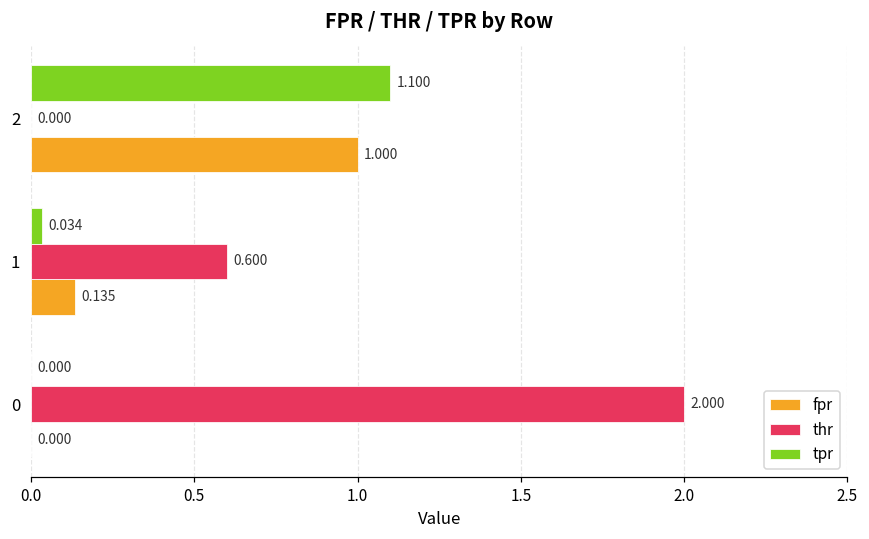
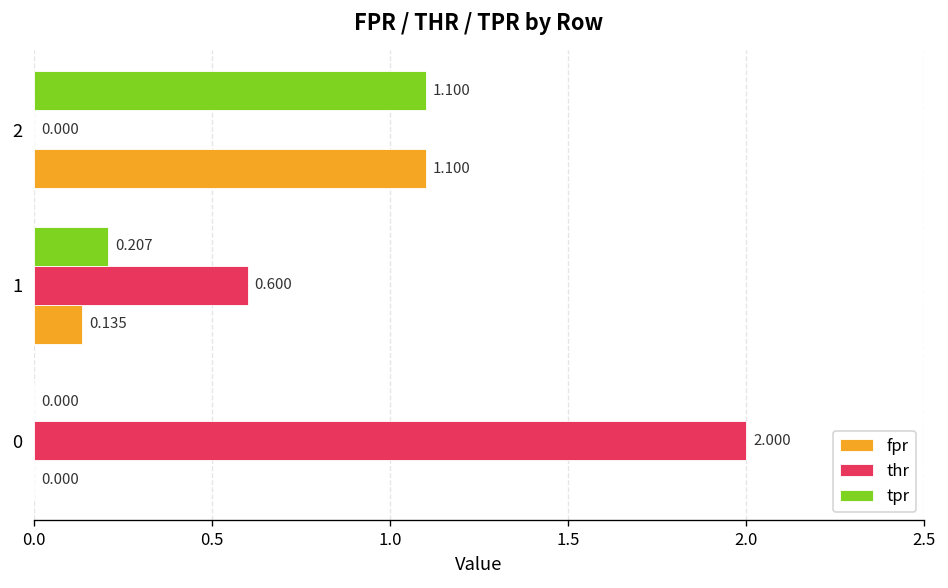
fpr, 2: 1.000 -> 1.100
tpr, 1: 0.034 -> 0.207
